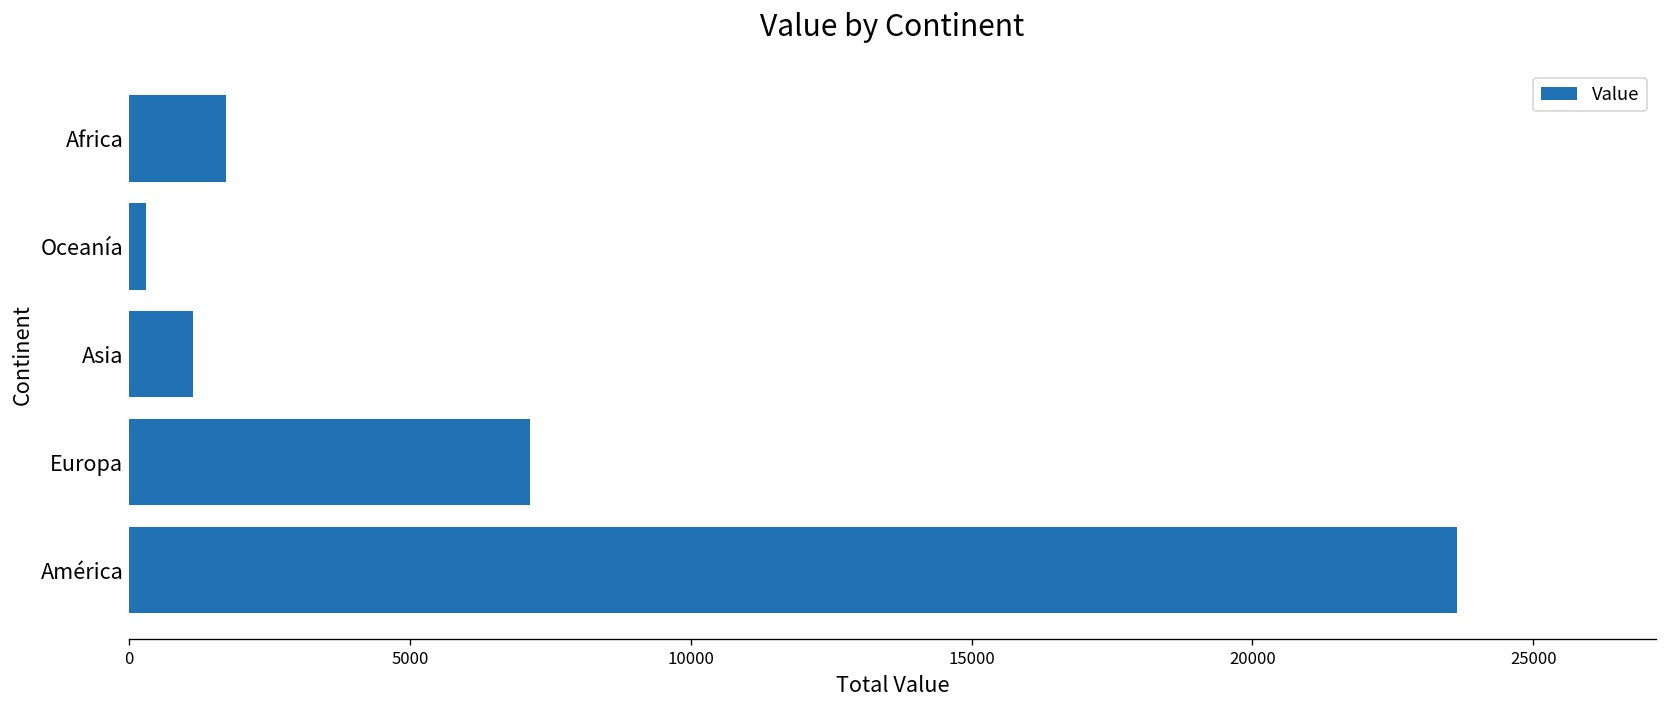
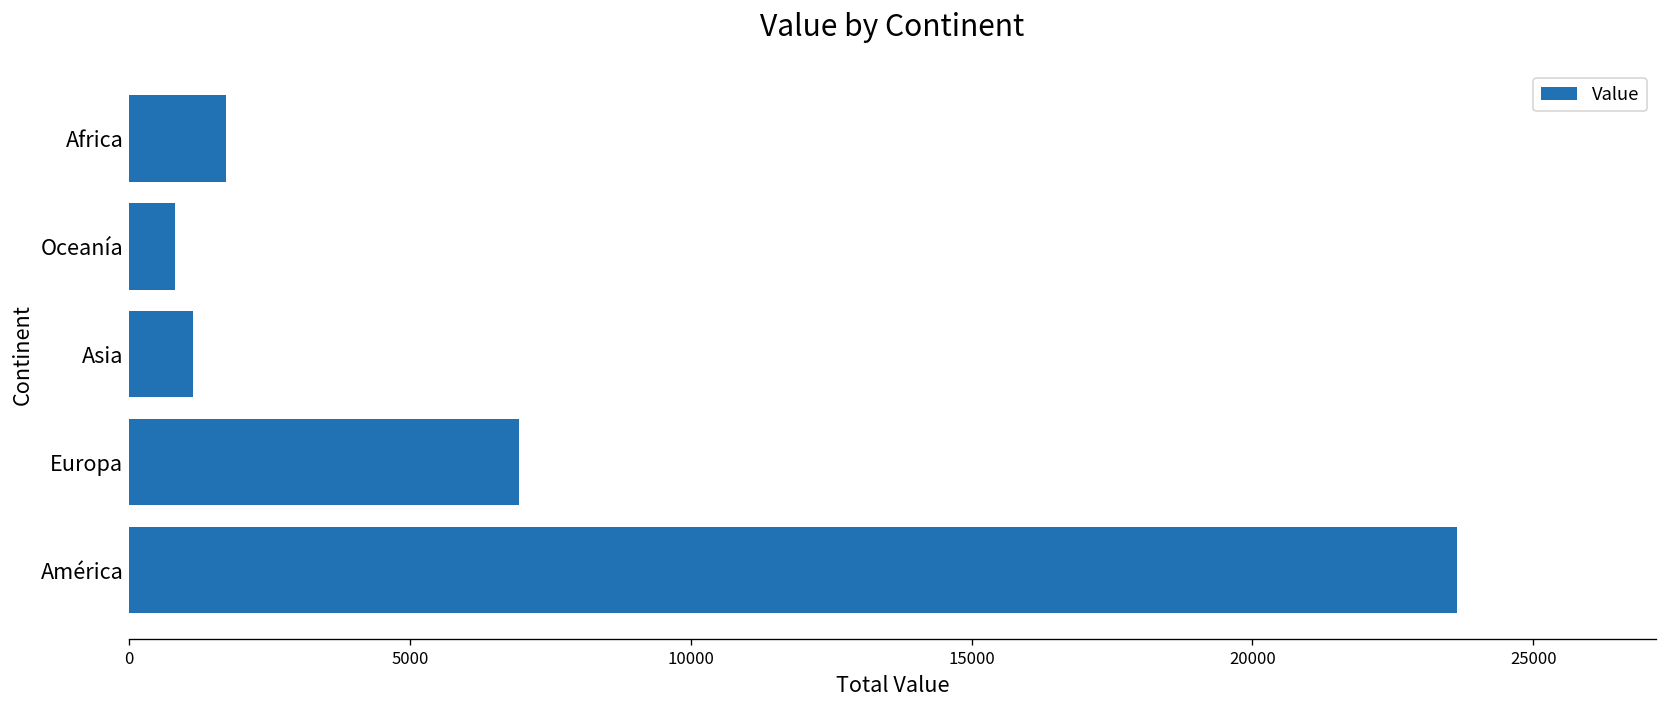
Oceanía: 300 -> 800
Europa: 7100 -> 6900
